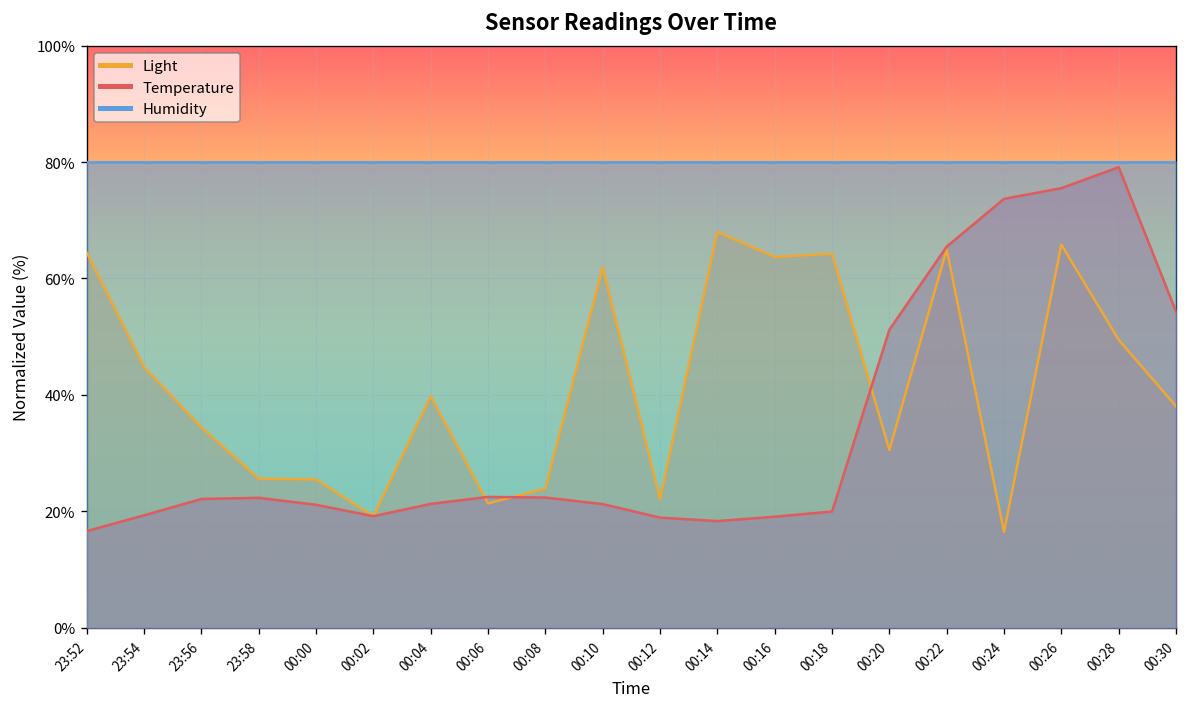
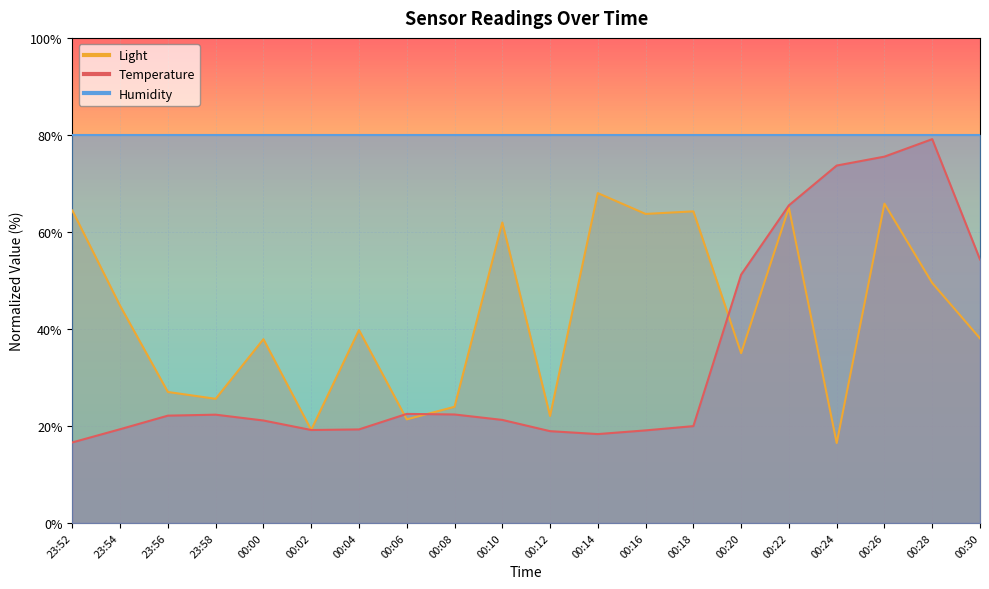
Light, 23:56: 34% -> 27%
Light, 00:00: 25% -> 38%
Temperature, 00:04: 21% -> 19%
Light, 00:20: 31% -> 35%
